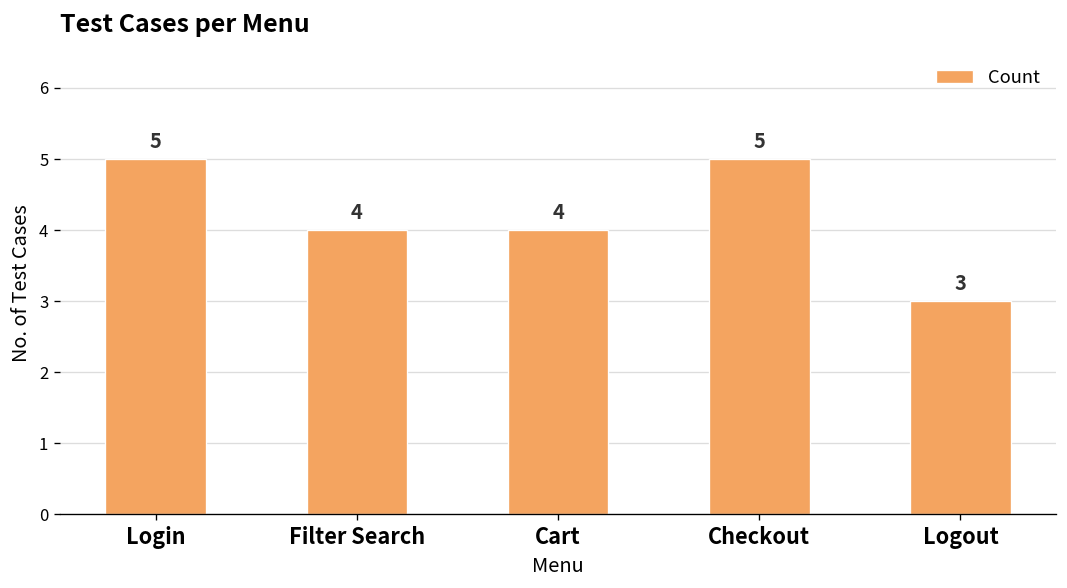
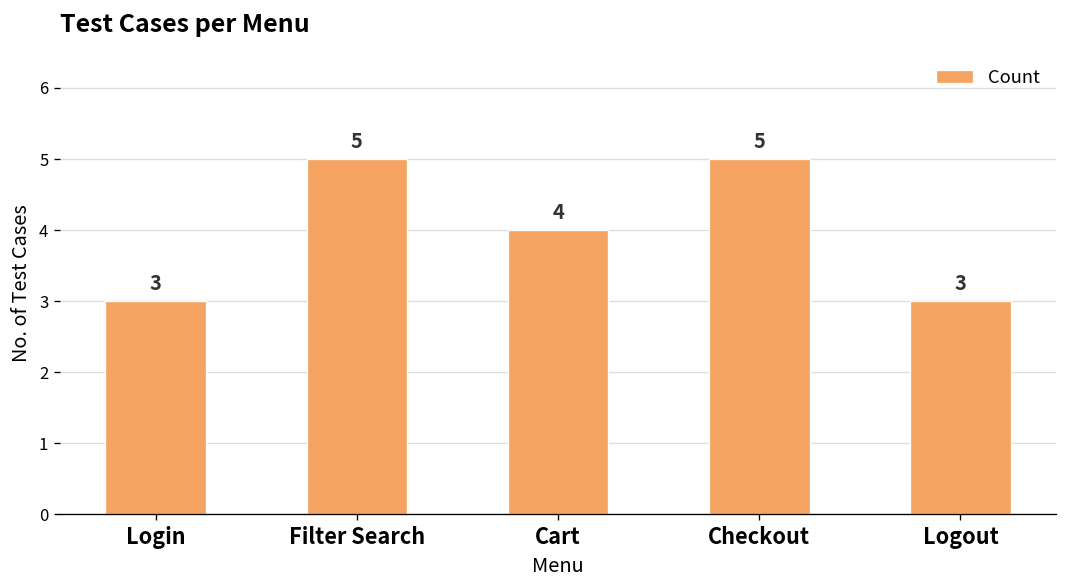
Login: 5 -> 3
Filter Search: 4 -> 5
